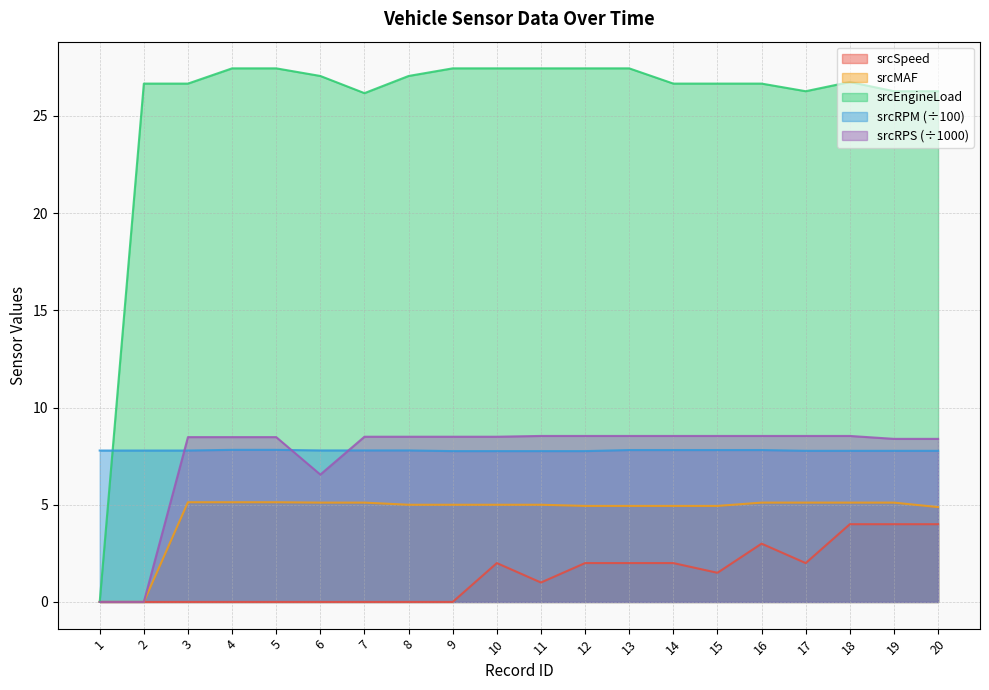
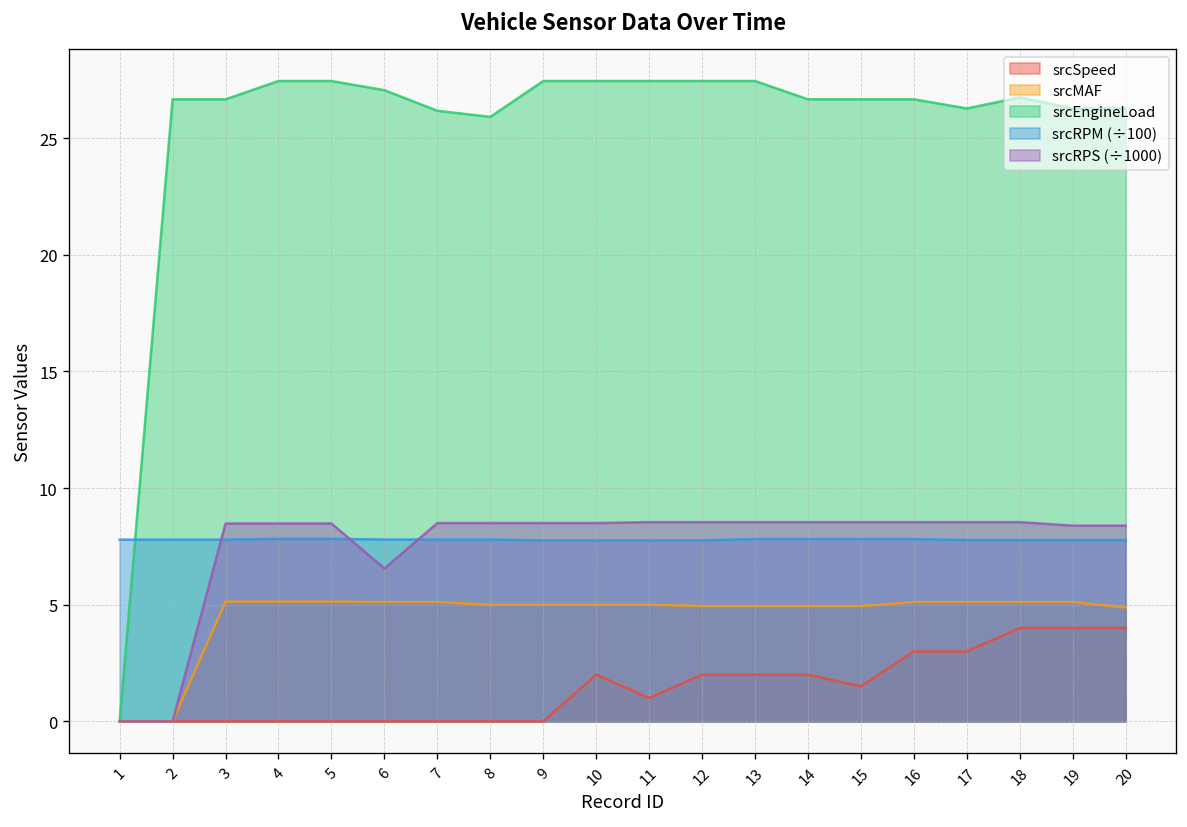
srcEngineLoad, 8: 27.1 -> 25.9
srcSpeed, 17: 2 -> 3
